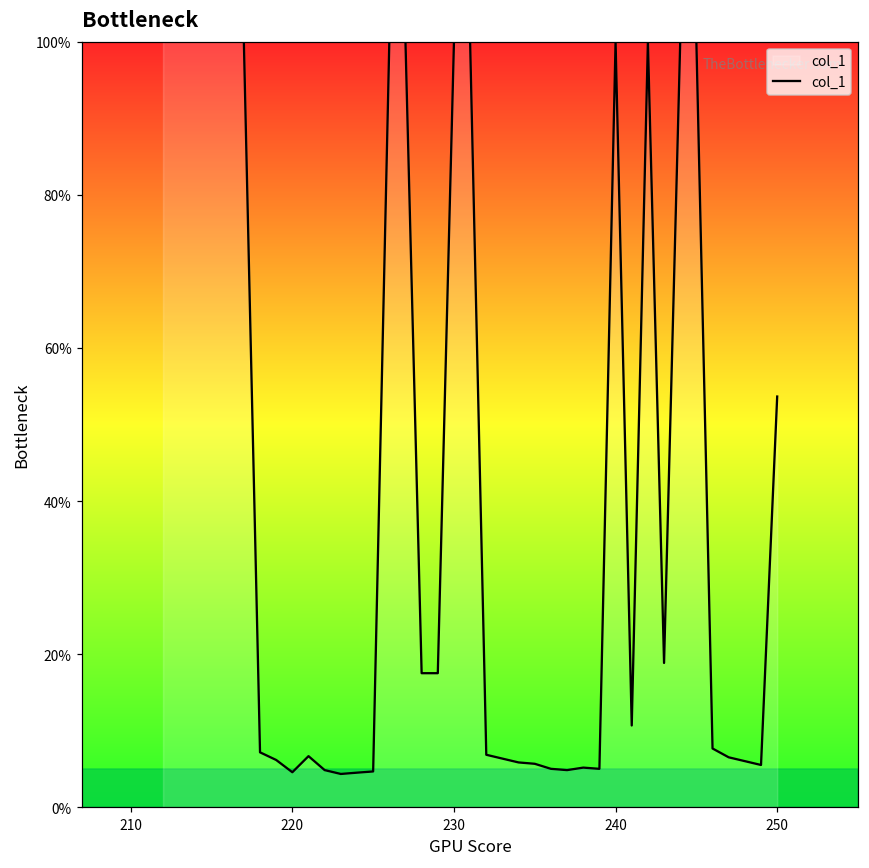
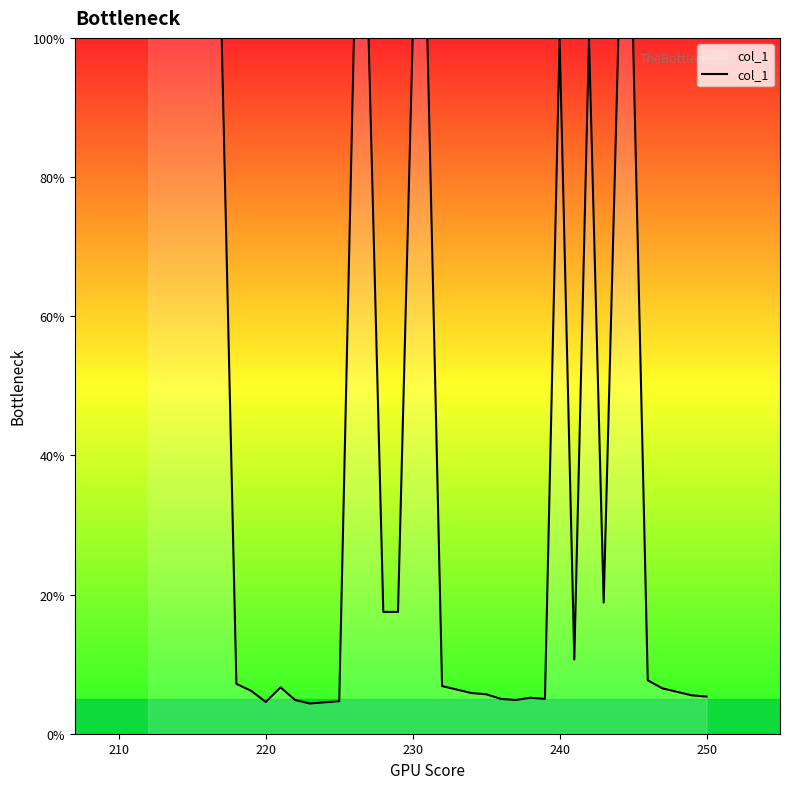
250: 54% -> 5%
